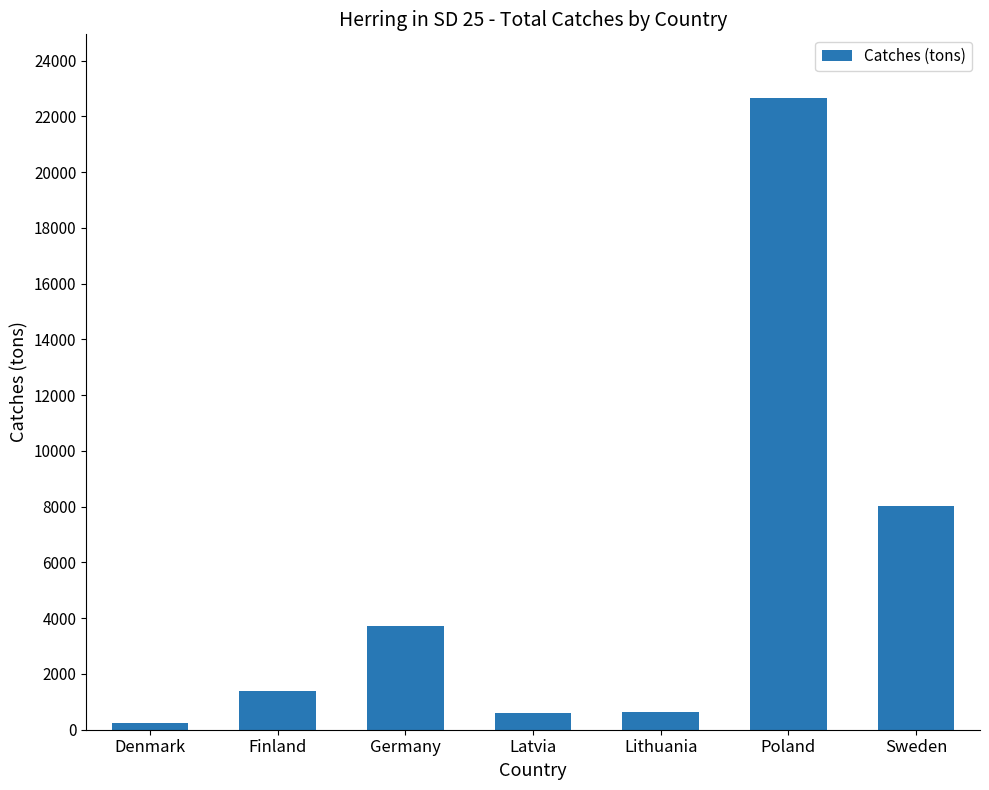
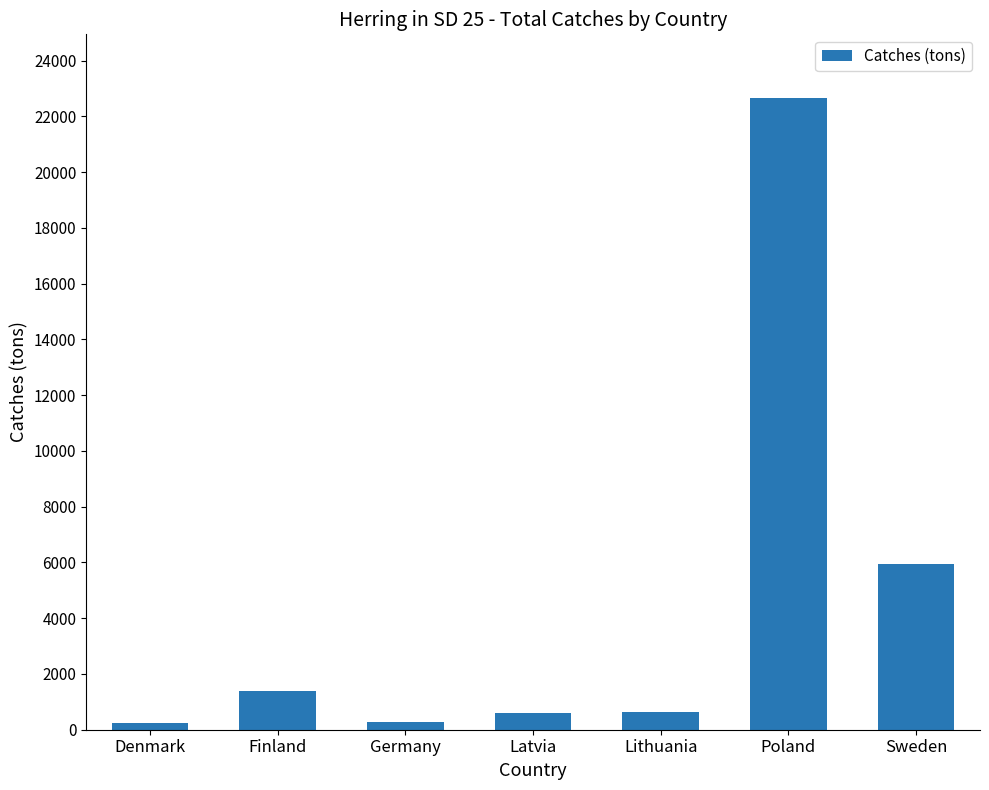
Germany: 3700 -> 300
Sweden: 8000 -> 6000
